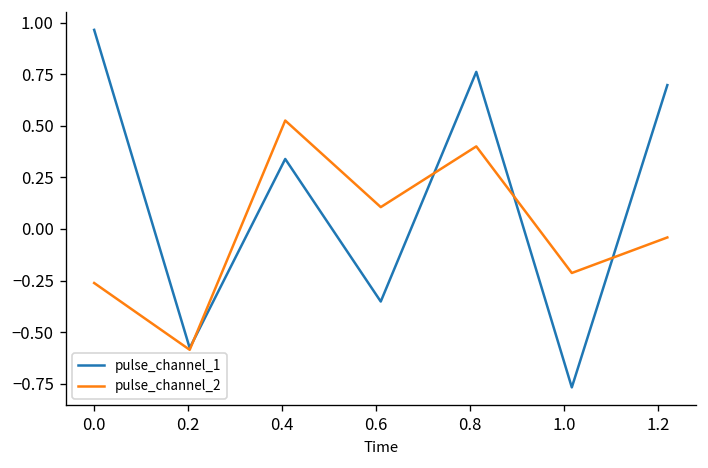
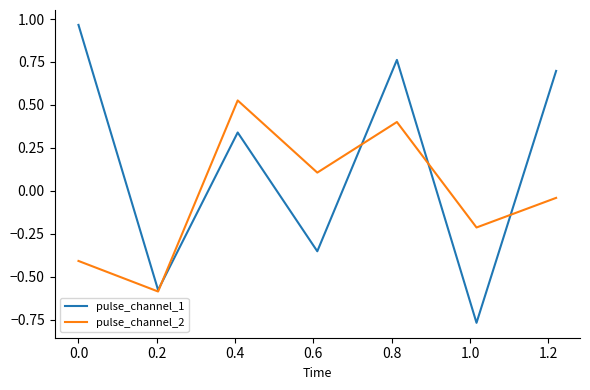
pulse_channel_2, 0.0: -0.26 -> -0.41
